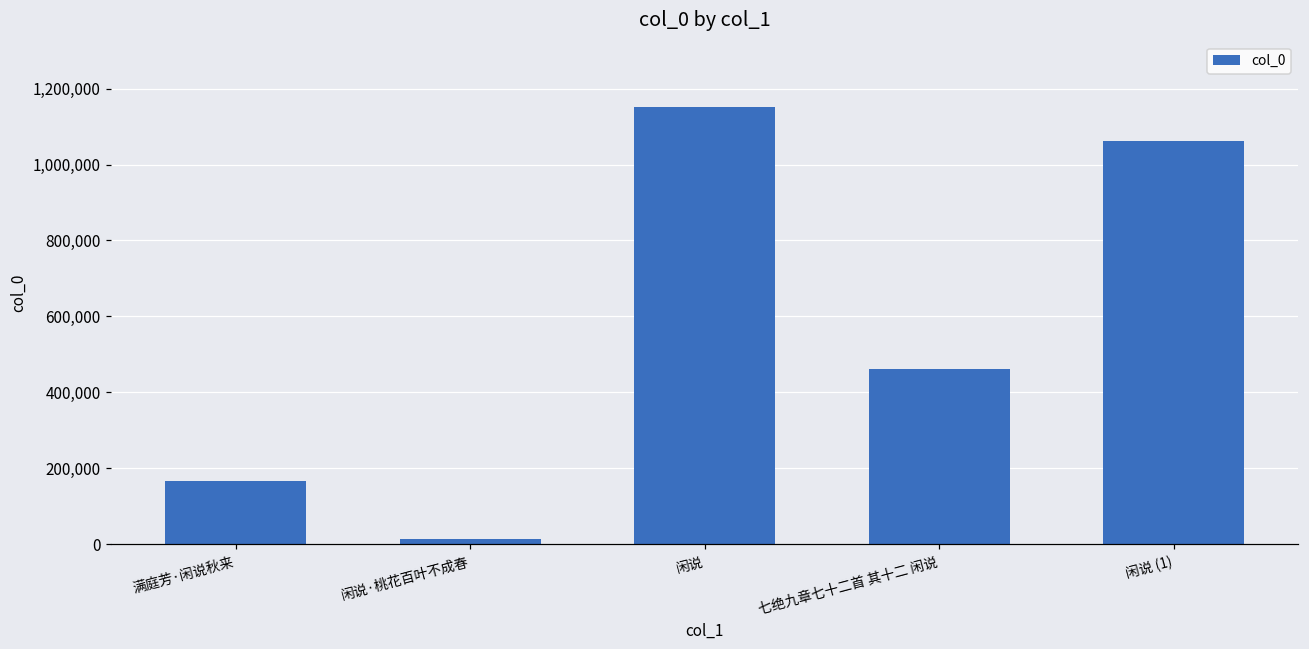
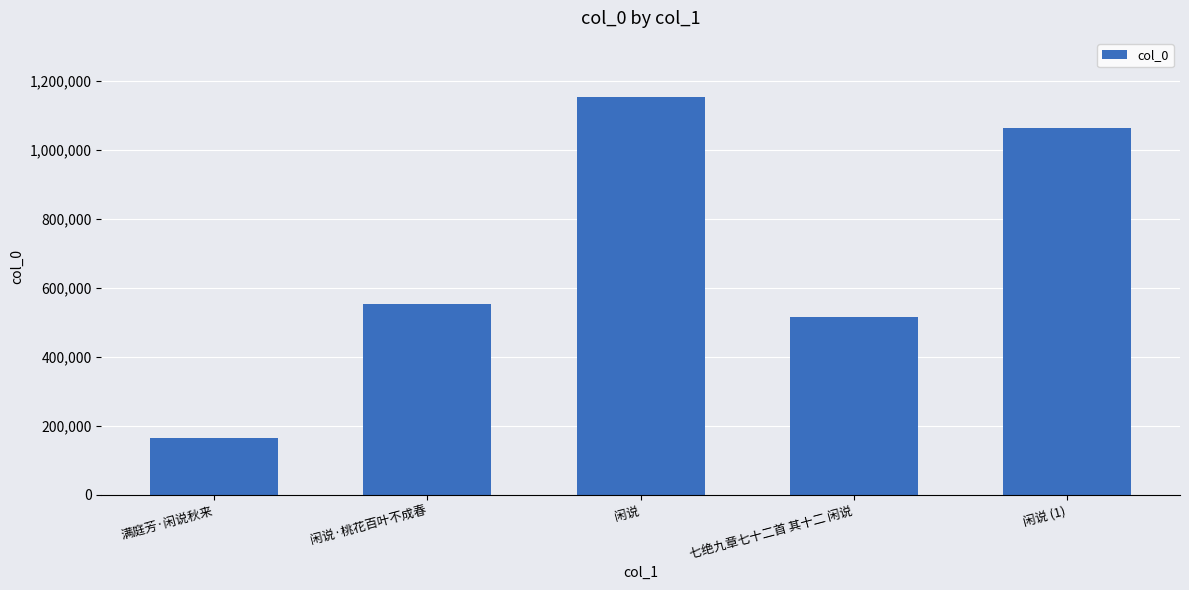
闲说·桃花百叶不成春: 10,000 -> 550,000
七绝九章七十二首 其十二 闲说: 460,000 -> 520,000
